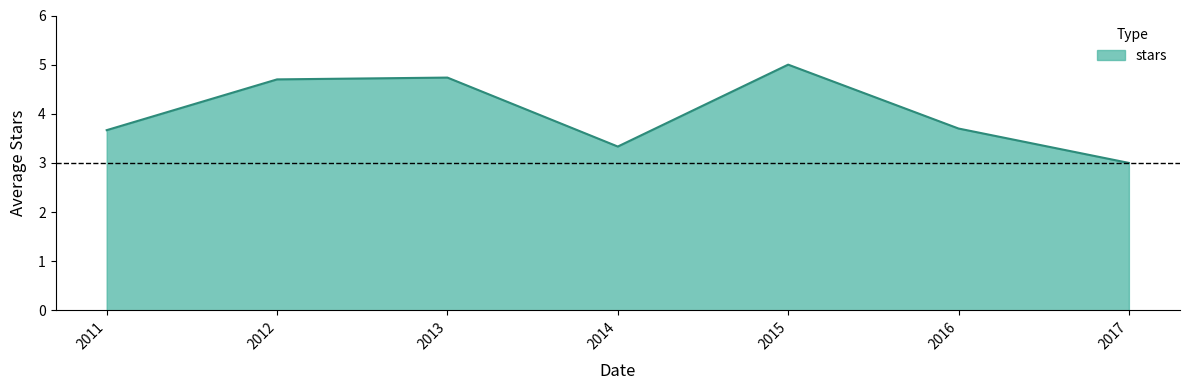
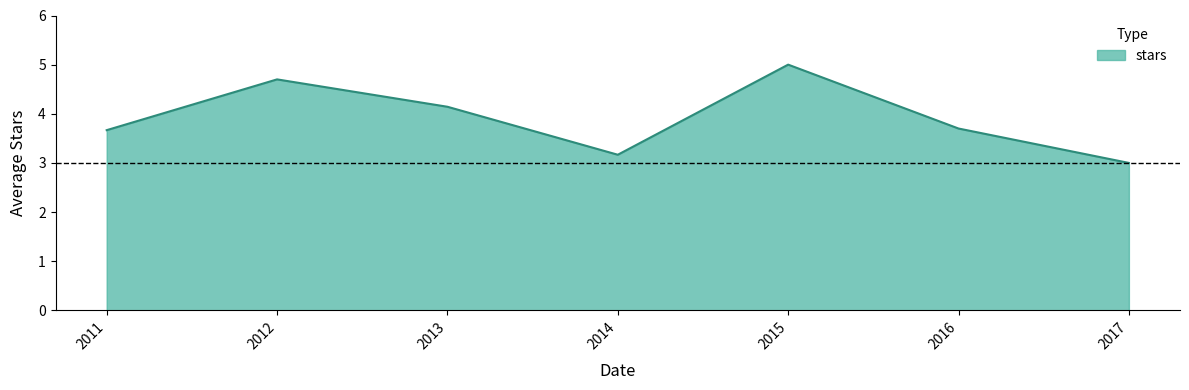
2013: 4.7 -> 4.1
2014: 3.3 -> 3.2
